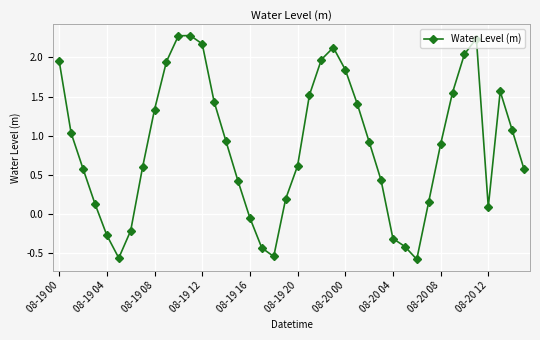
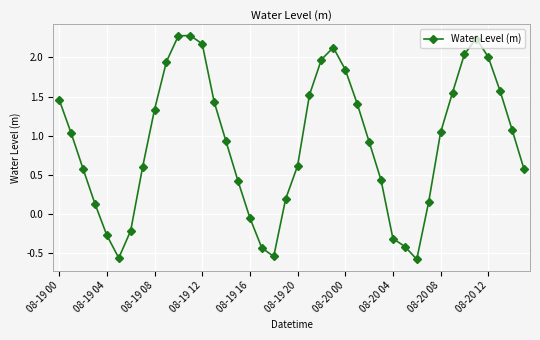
08-19 00: 2.0 -> 1.5
08-20 08: 0.9 -> 1.0
08-20 12: 0.1 -> 2.0
